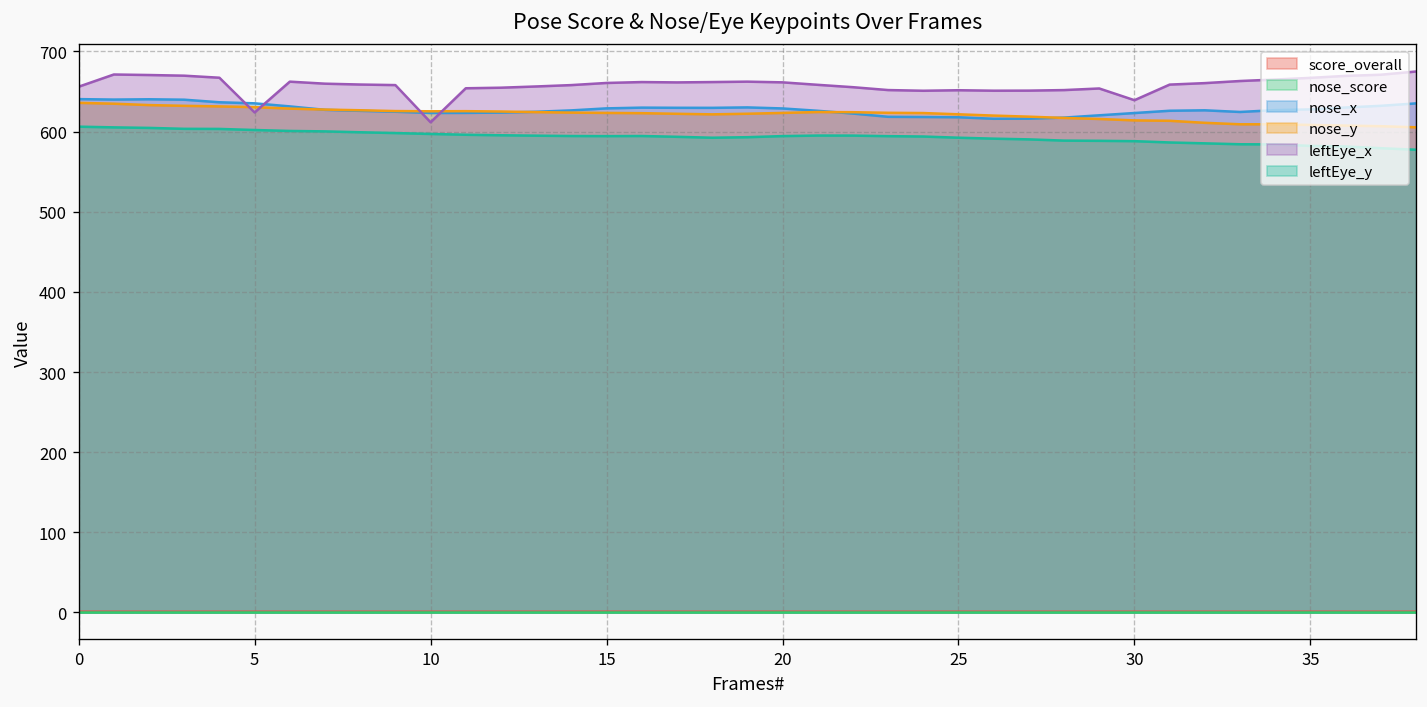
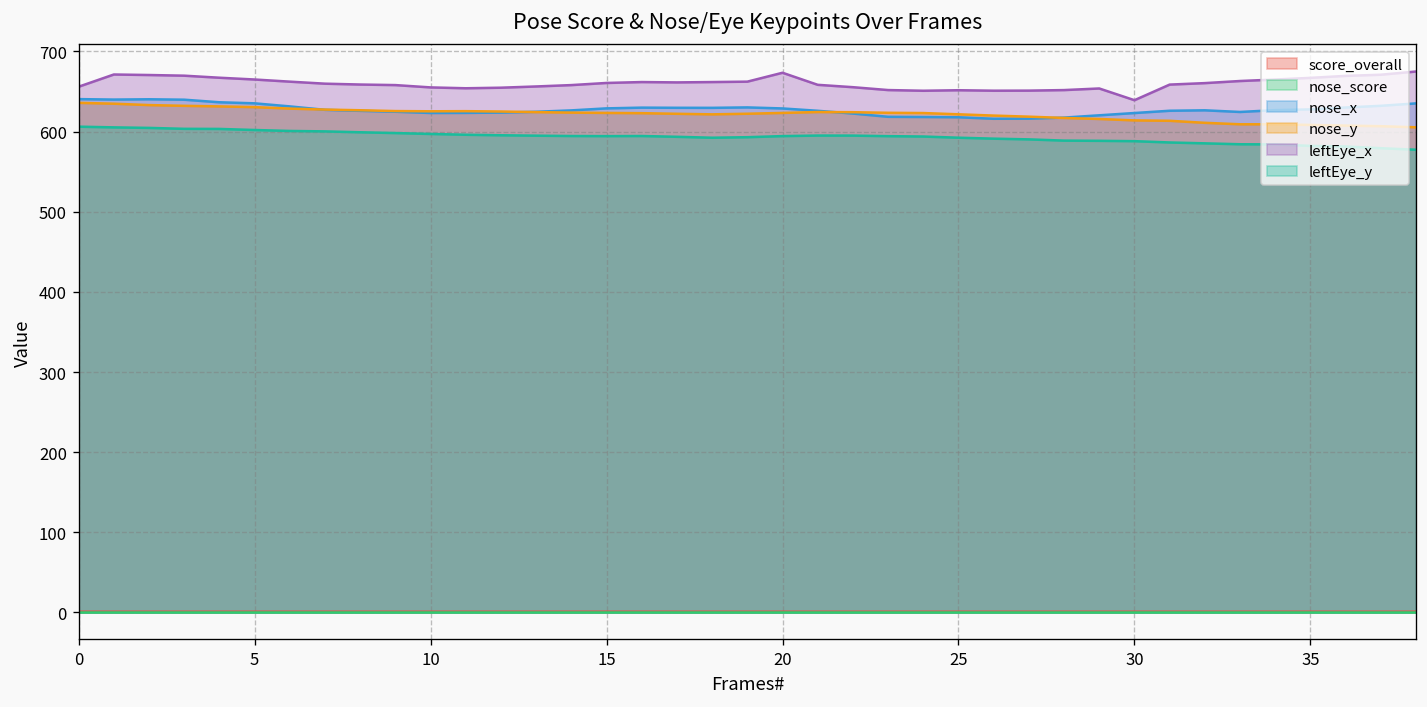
leftEye_x, 5: 620 -> 670
leftEye_x, 10: 610 -> 660
leftEye_x, 20: 660 -> 670
